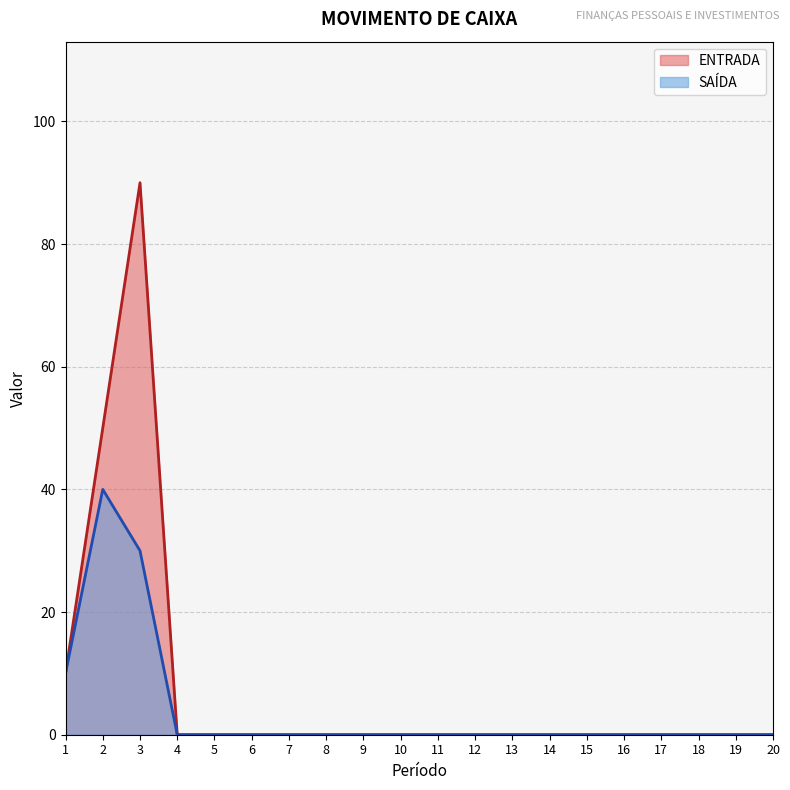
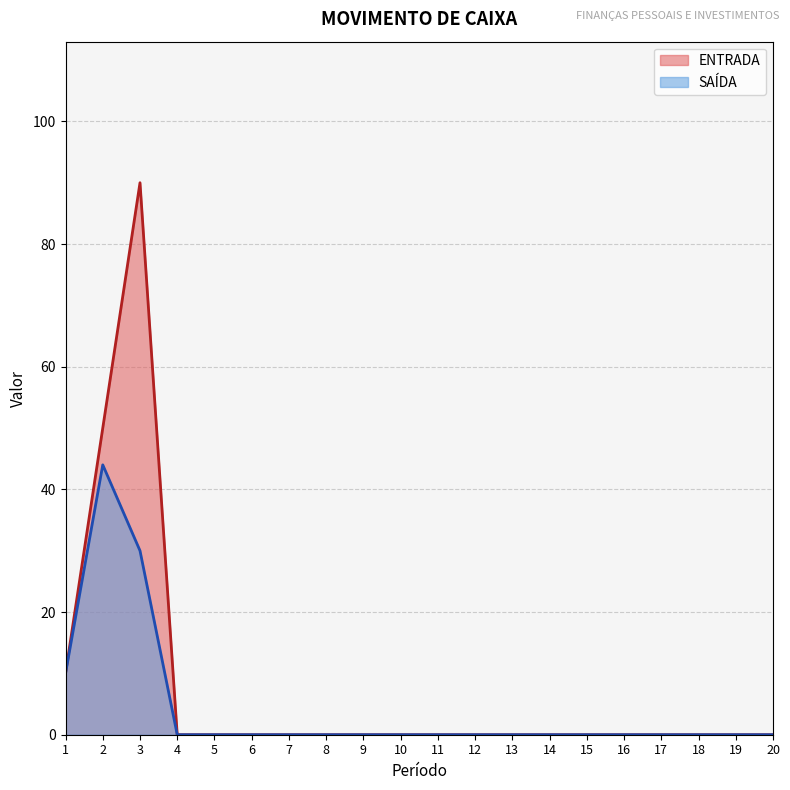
SAÍDA, 2: 40 -> 44
